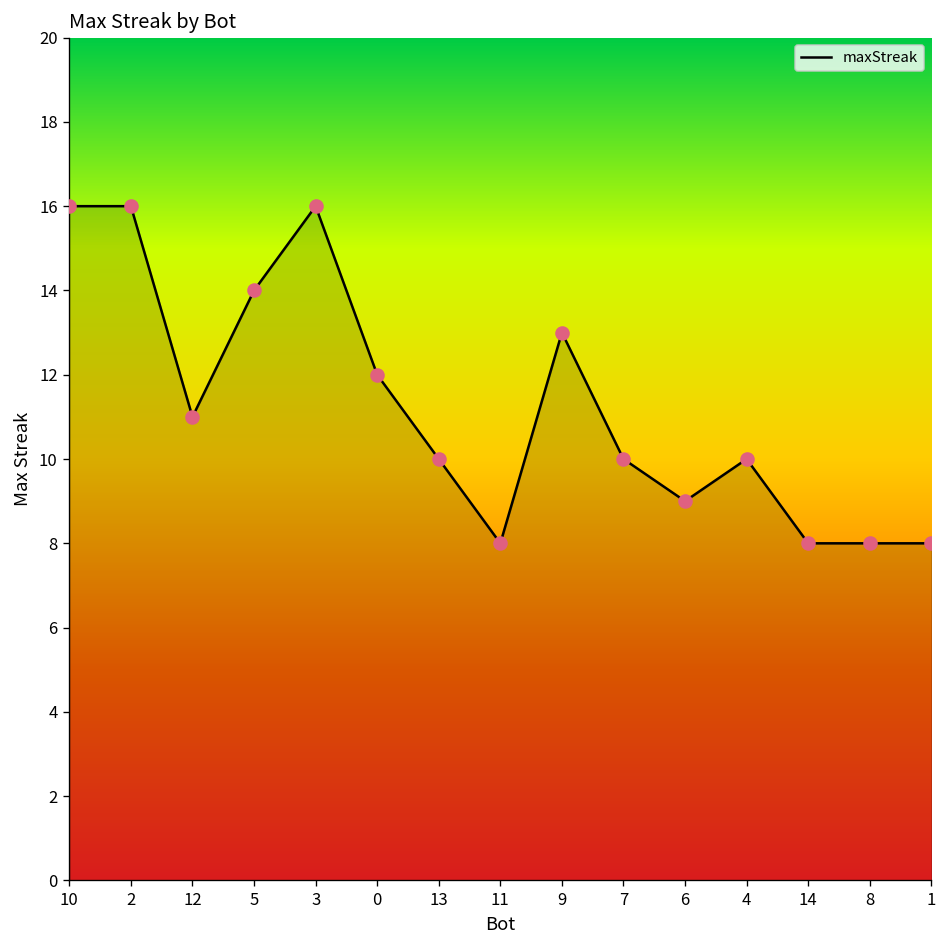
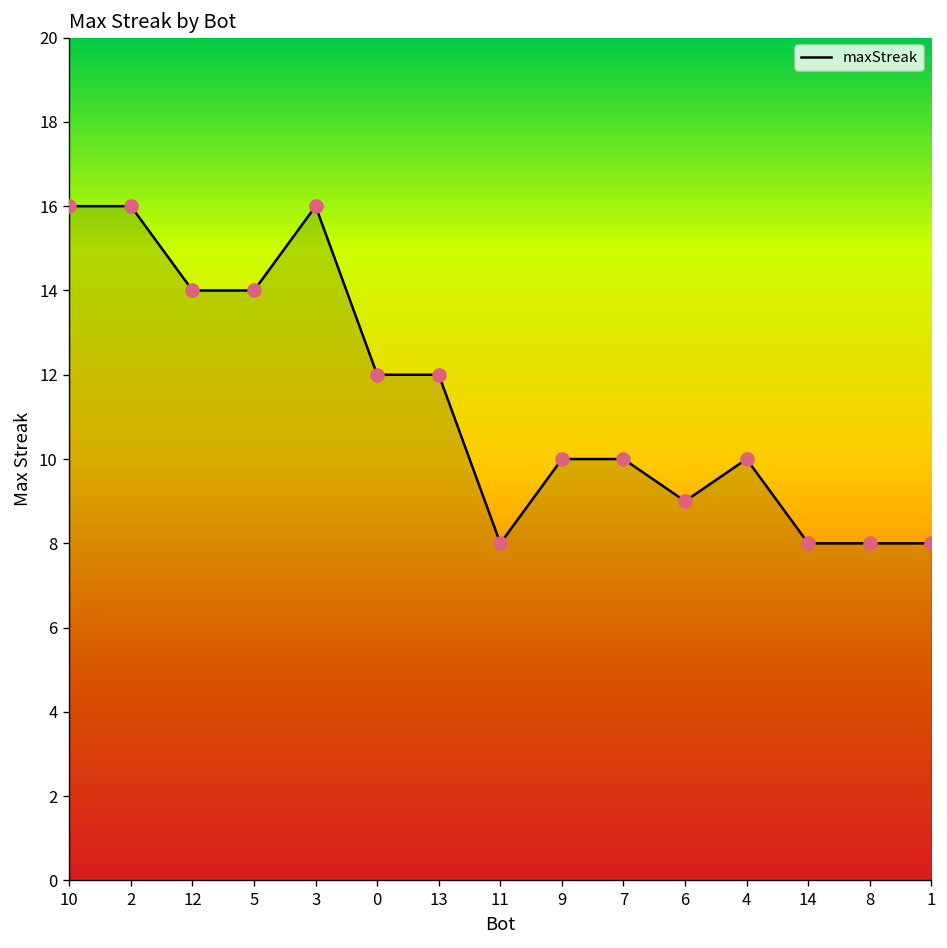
12: 11 -> 14
13: 10 -> 12
9: 13 -> 10
